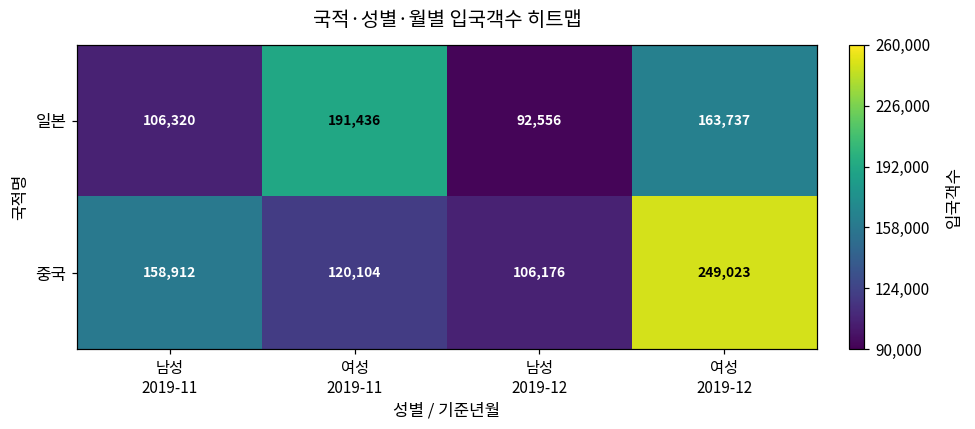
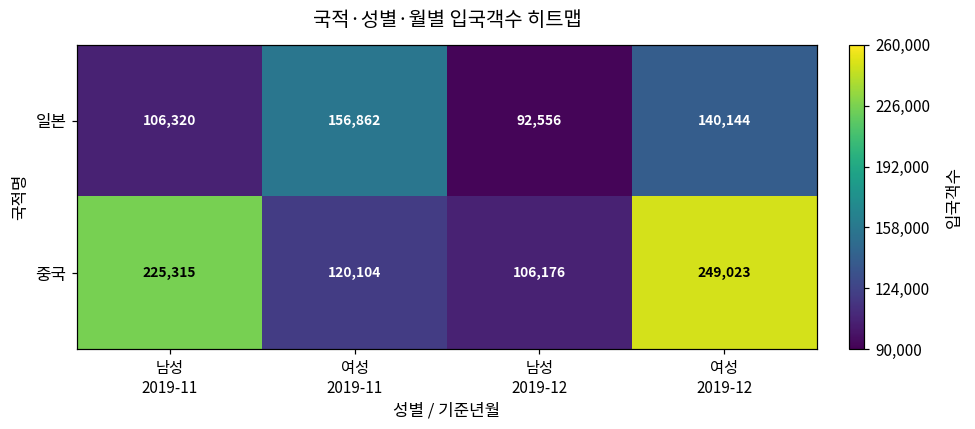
일본, 여성 2019-11: 191,436 -> 156,862
일본, 여성 2019-12: 163,737 -> 140,144
중국, 남성 2019-11: 158,912 -> 225,315
